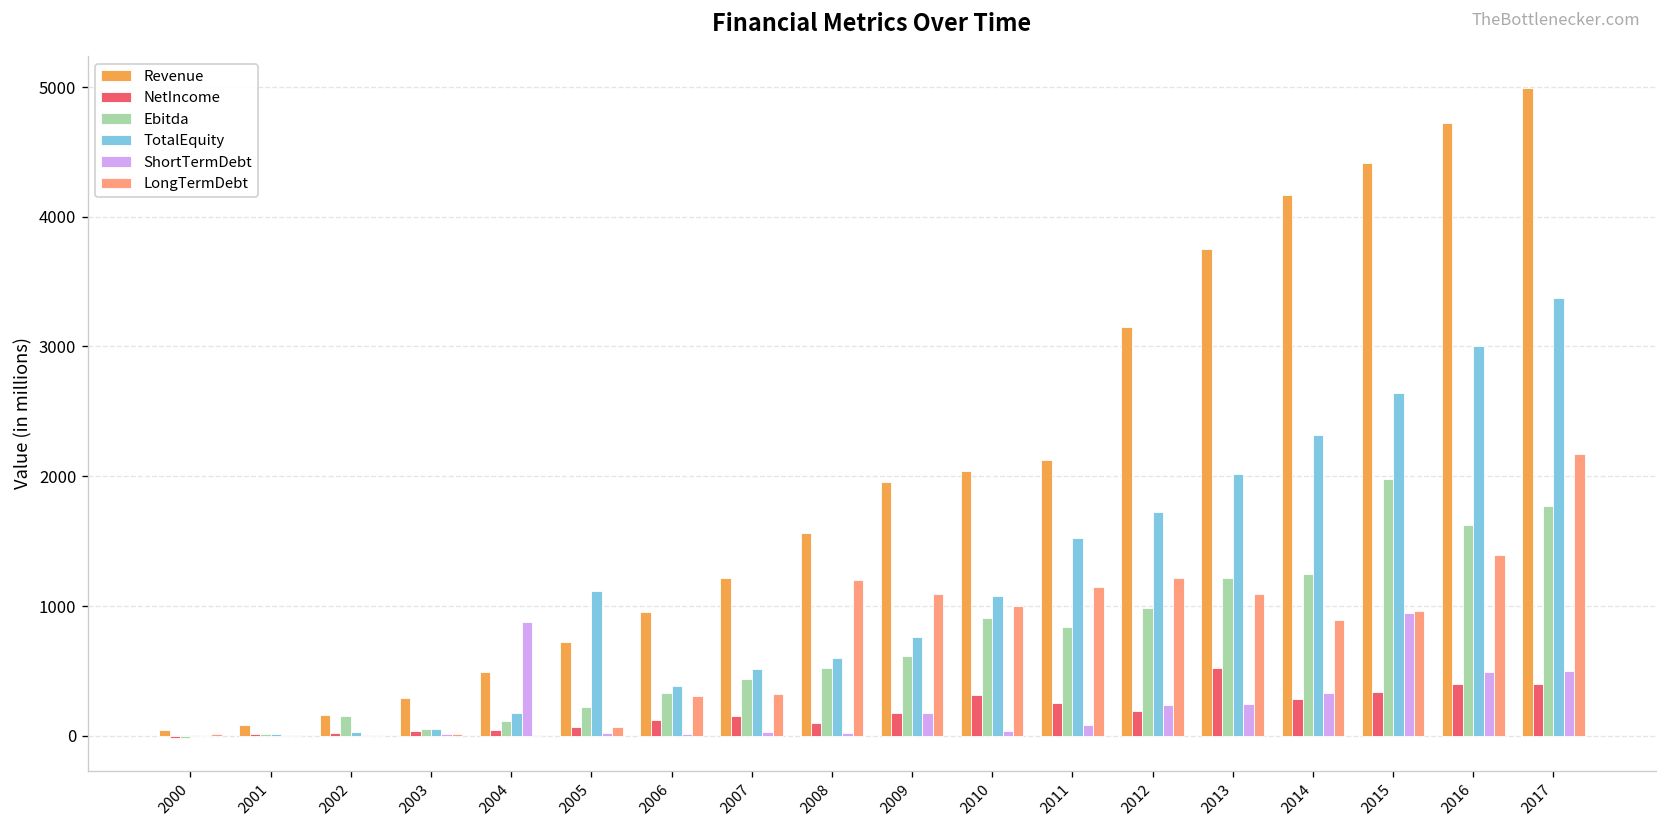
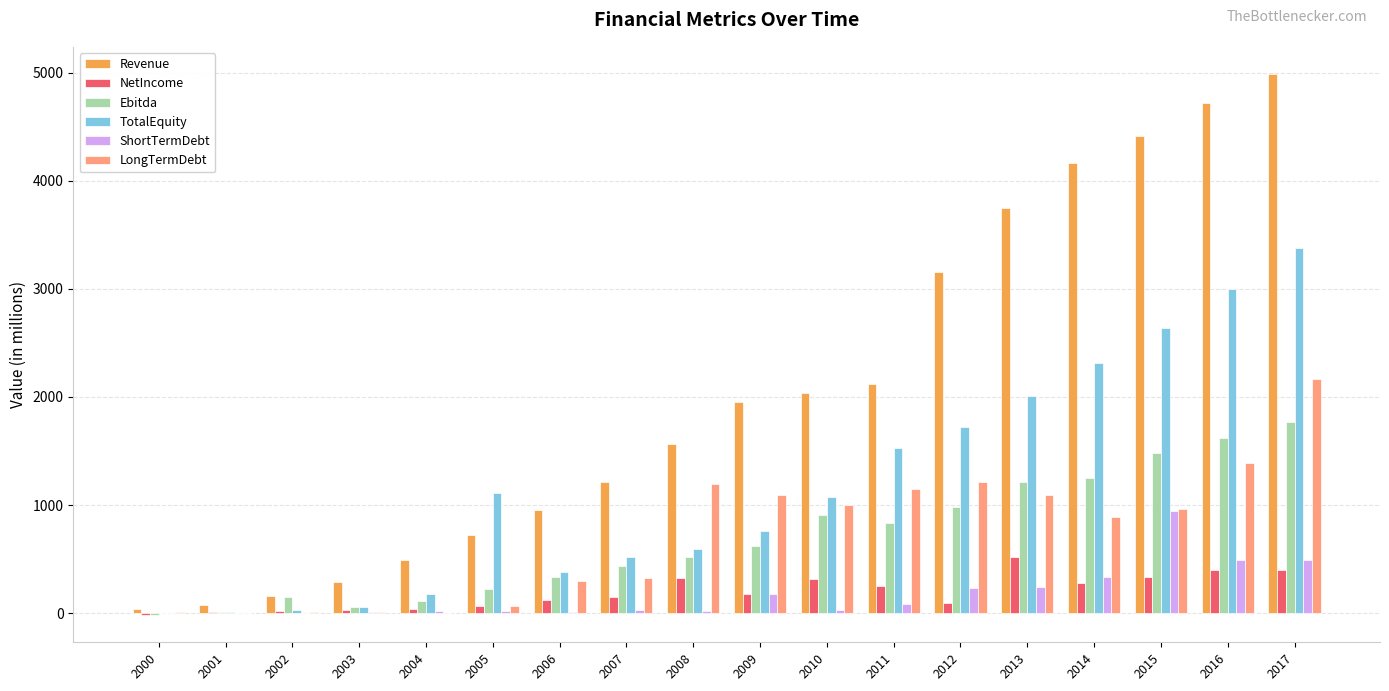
ShortTermDebt, 2004: 880 -> 20
NetIncome, 2008: 100 -> 330
NetIncome, 2012: 190 -> 90
Ebitda, 2015: 1980 -> 1490
